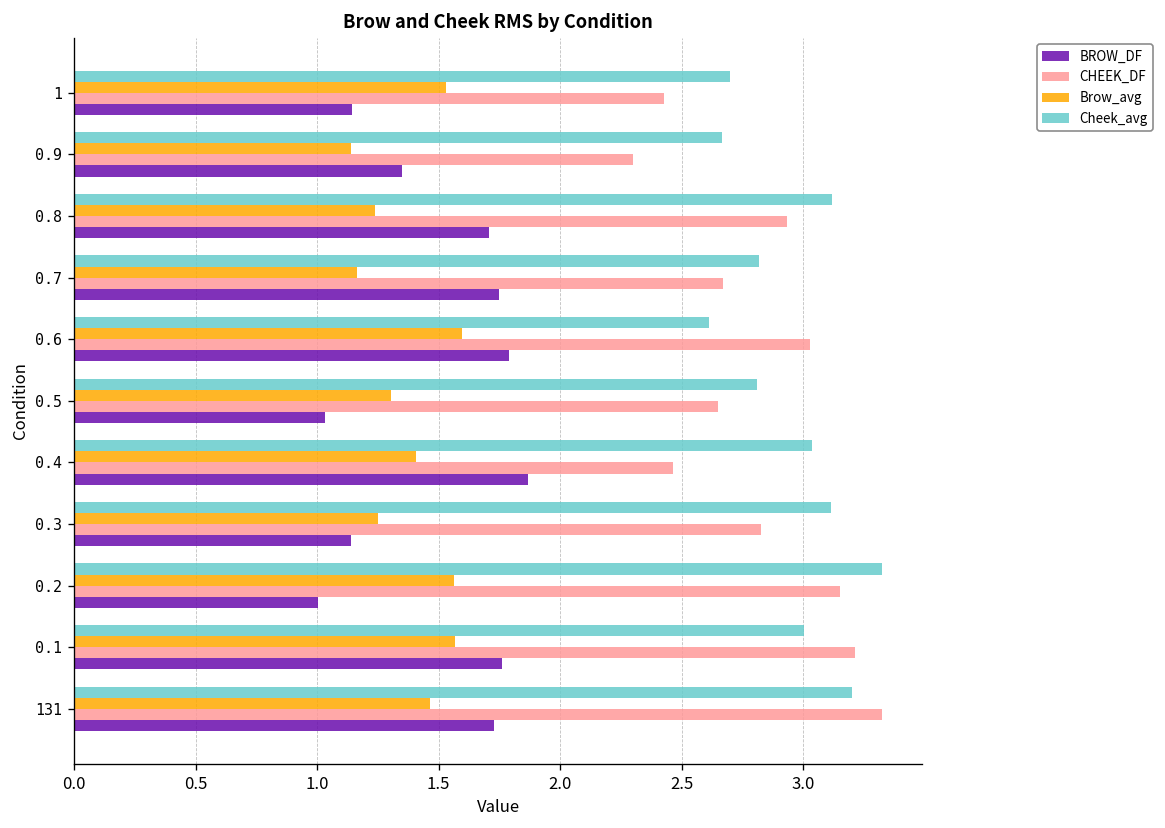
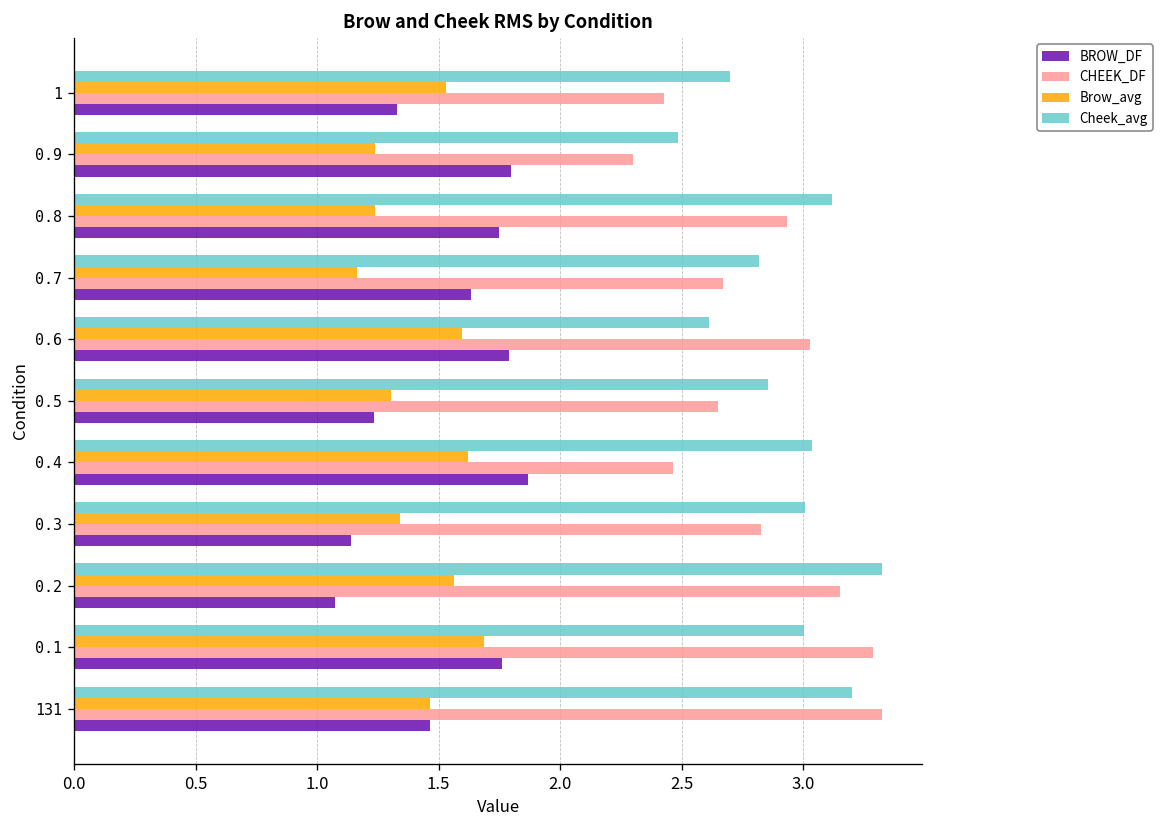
BROW_DF, 1: 1.14 -> 1.33
Cheek_avg, 0.9: 2.67 -> 2.48
Brow_avg, 0.9: 1.14 -> 1.24
BROW_DF, 0.9: 1.35 -> 1.80
BROW_DF, 0.8: 1.71 -> 1.75
BROW_DF, 0.7: 1.75 -> 1.63
Cheek_avg, 0.5: 2.81 -> 2.85
BROW_DF, 0.5: 1.03 -> 1.23
Brow_avg, 0.4: 1.41 -> 1.62
Cheek_avg, 0.3: 3.11 -> 3.01
Brow_avg, 0.3: 1.25 -> 1.34
BROW_DF, 0.2: 1.00 -> 1.07
Brow_avg, 0.1: 1.57 -> 1.69
CHEEK_DF, 0.1: 3.21 -> 3.29
BROW_DF, 131: 1.73 -> 1.47
